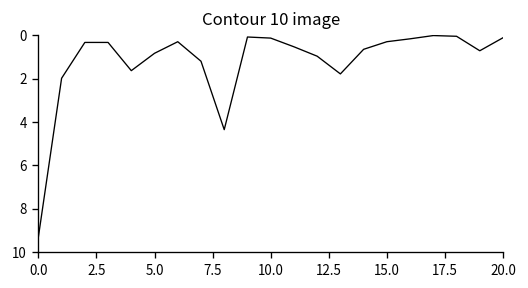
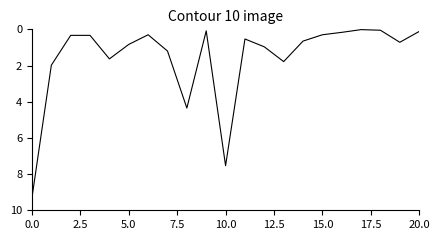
10.0: 0.1 -> 7.5
